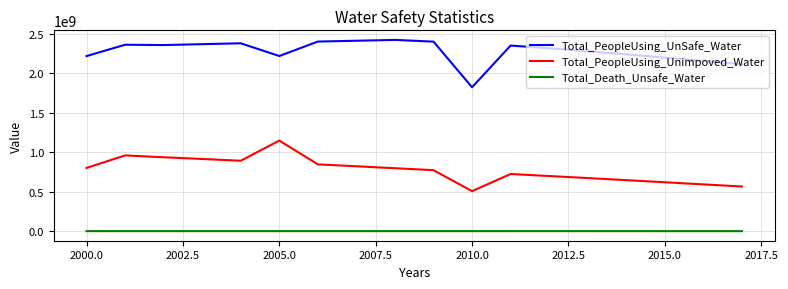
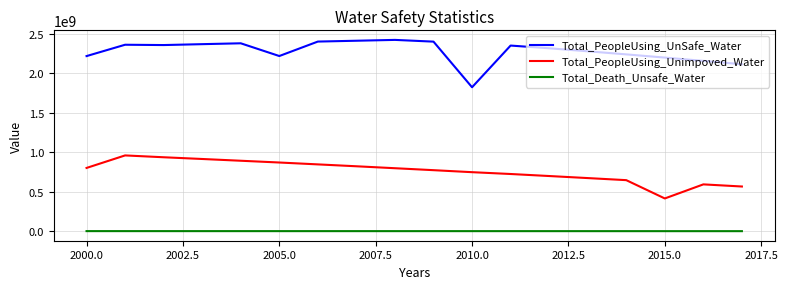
Total_PeopleUsing_Unimpoved_Water, 2005.0: 1100000000 -> 900000000
Total_PeopleUsing_Unimpoved_Water, 2010.0: 500000000 -> 700000000
Total_PeopleUsing_Unimpoved_Water, 2015.0: 600000000 -> 400000000
